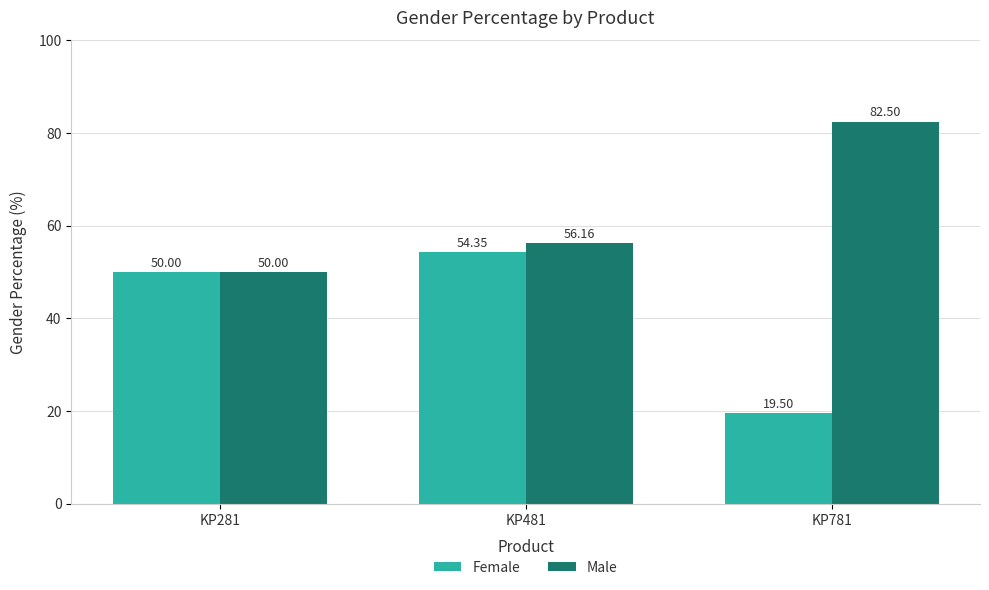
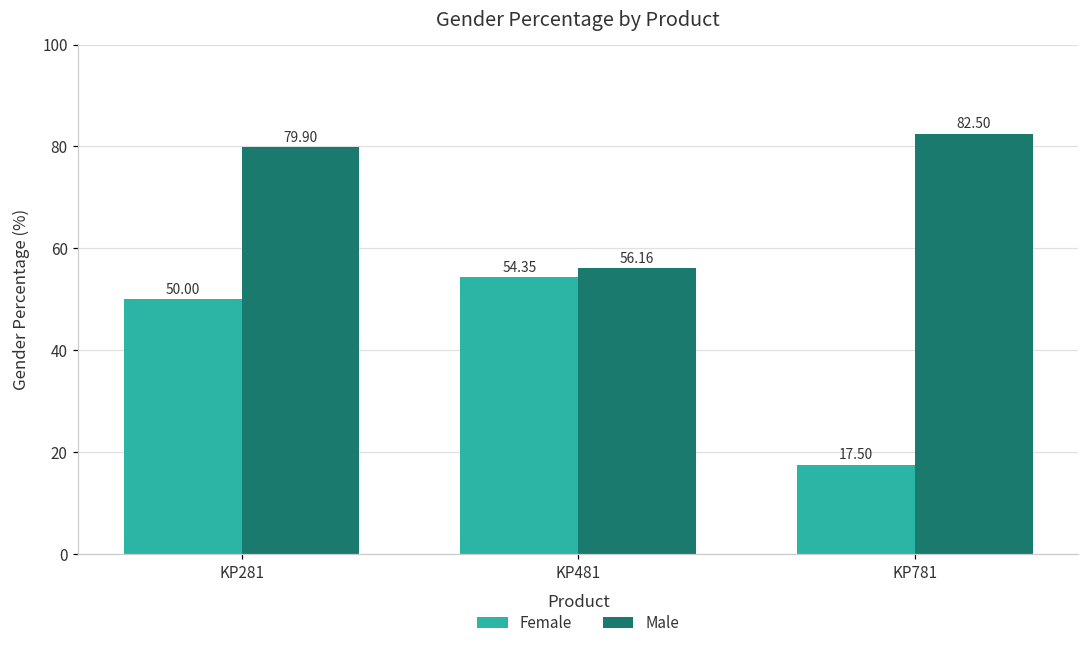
Male, KP281: 50.00 -> 79.90
Female, KP781: 19.50 -> 17.50
